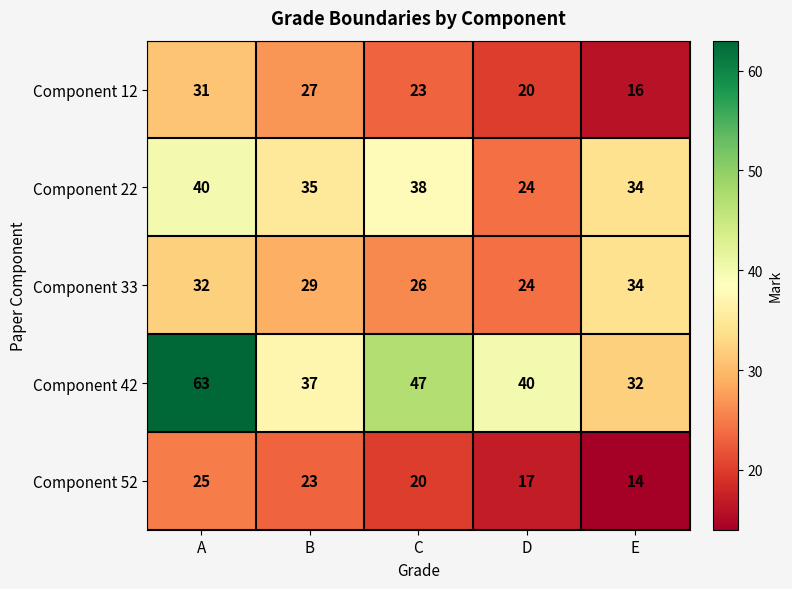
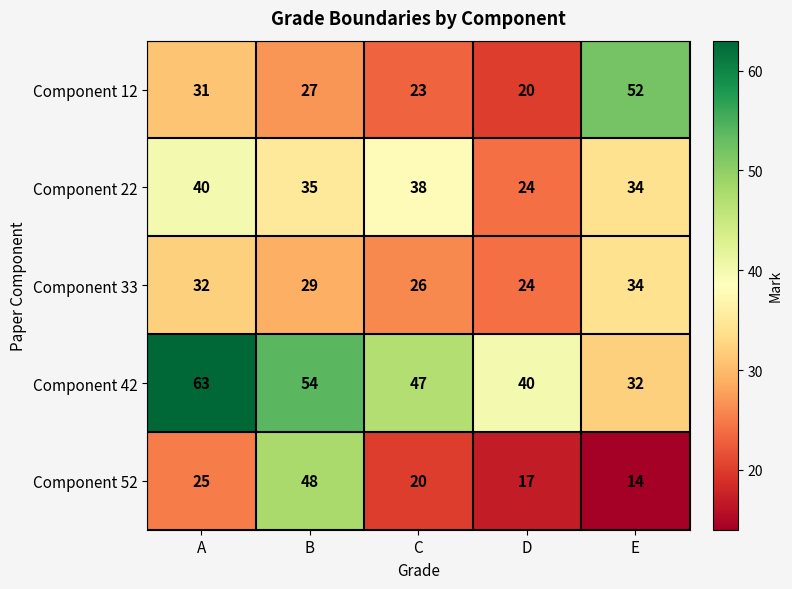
Component 12, E: 16 -> 52
Component 42, B: 37 -> 54
Component 52, B: 23 -> 48
